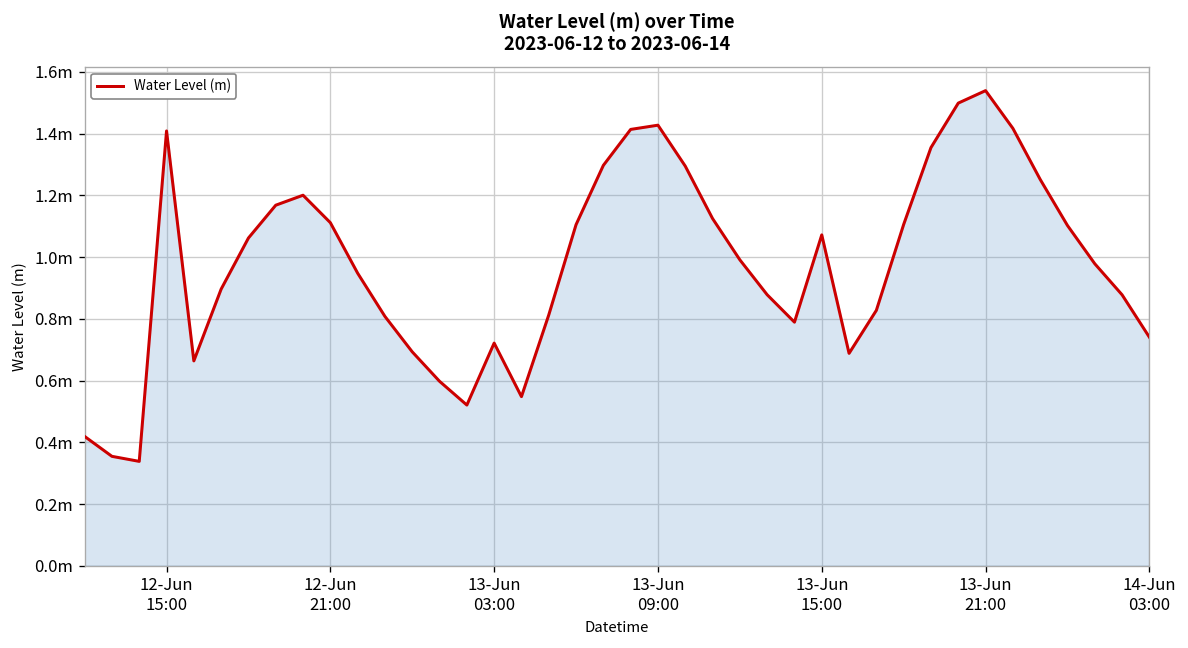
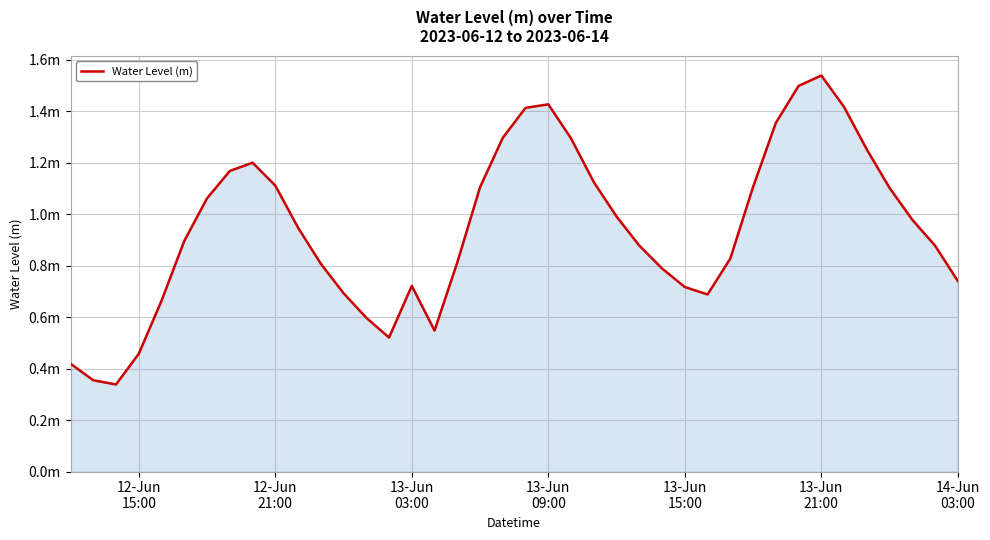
12-Jun 15:00: 1.41m -> 0.46m
13-Jun 15:00: 1.07m -> 0.72m
